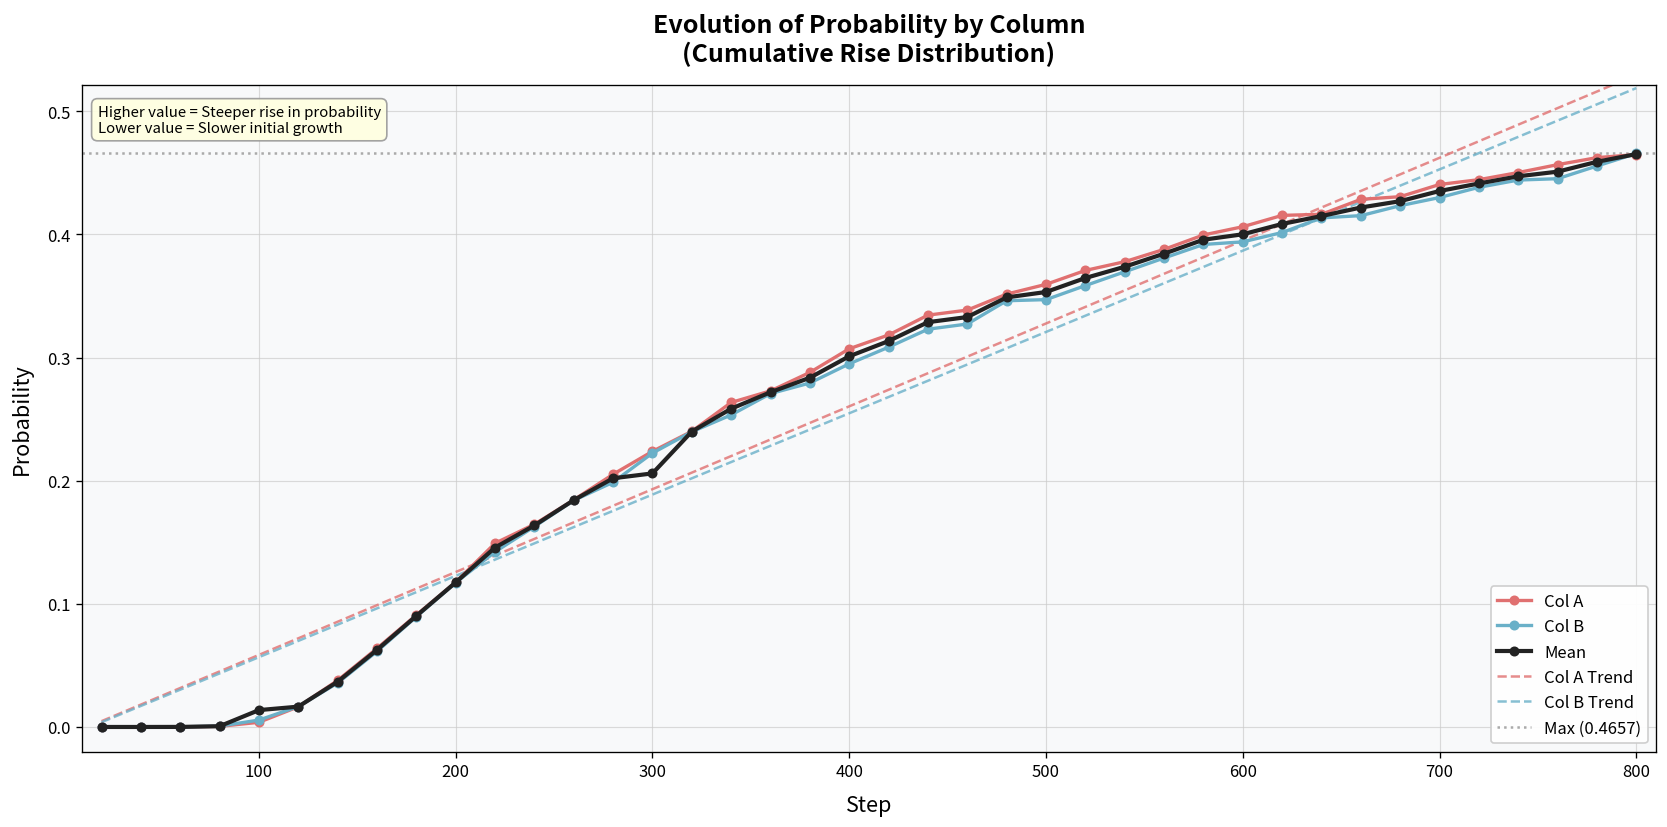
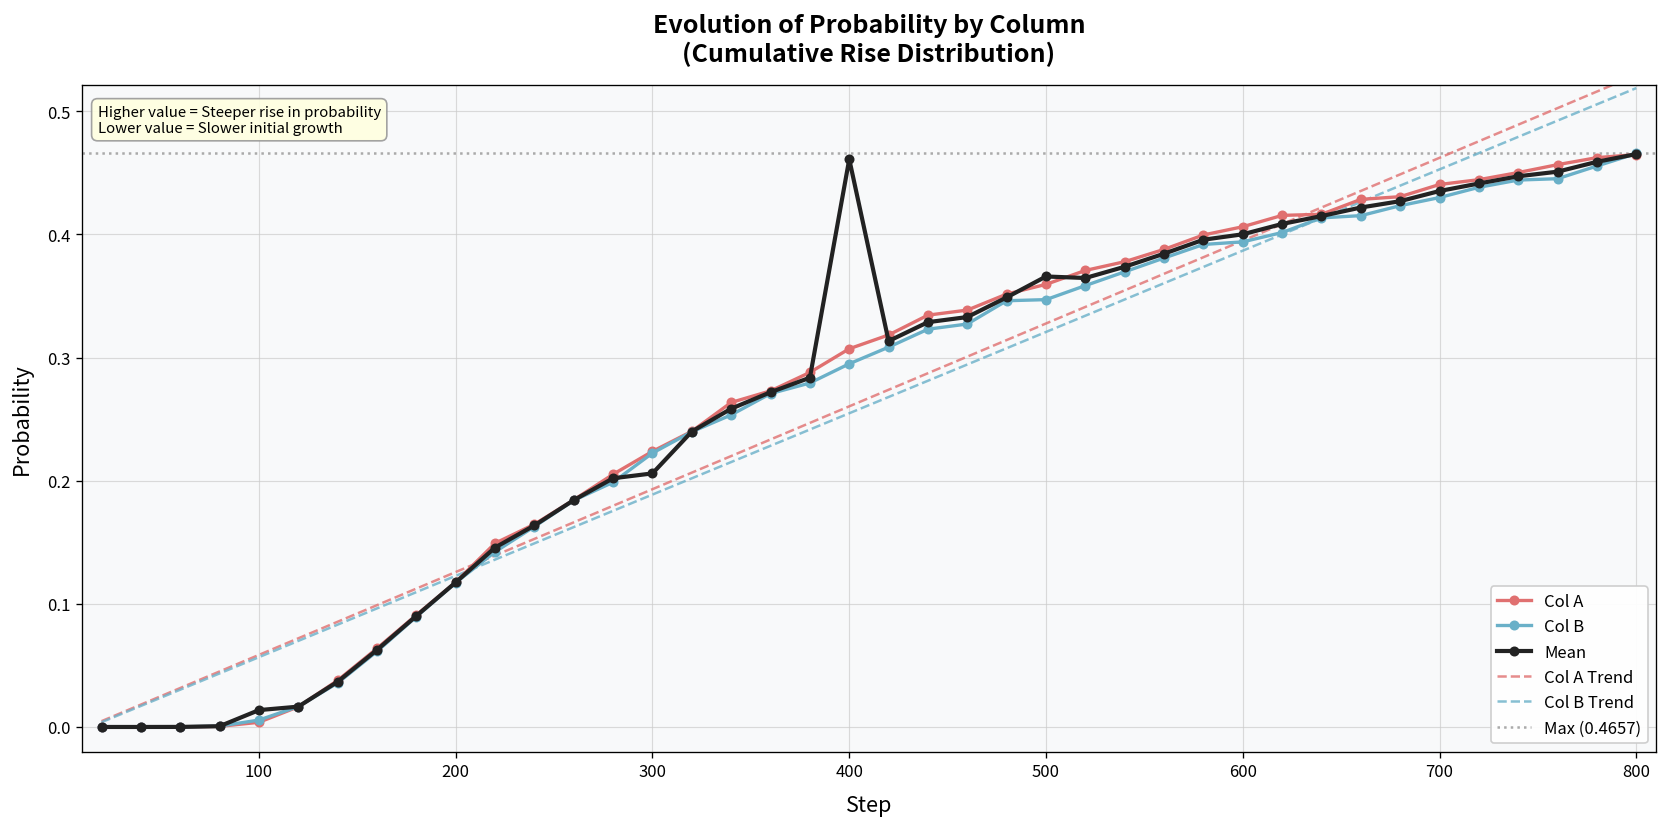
Mean, 400: 0.301 -> 0.461
Mean, 500: 0.353 -> 0.366
